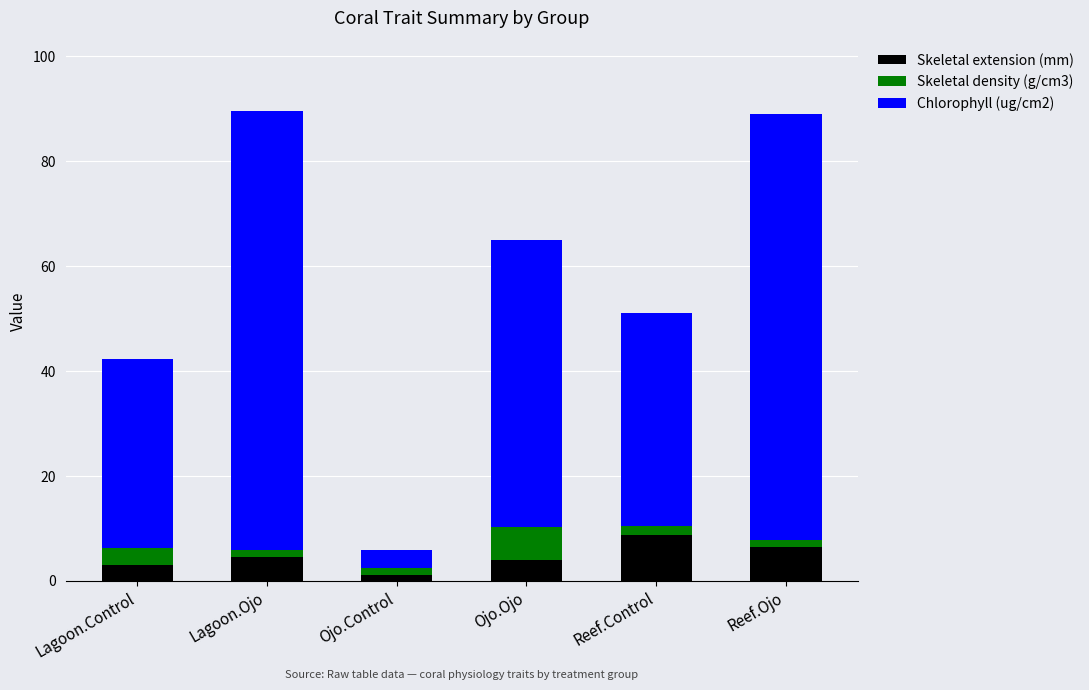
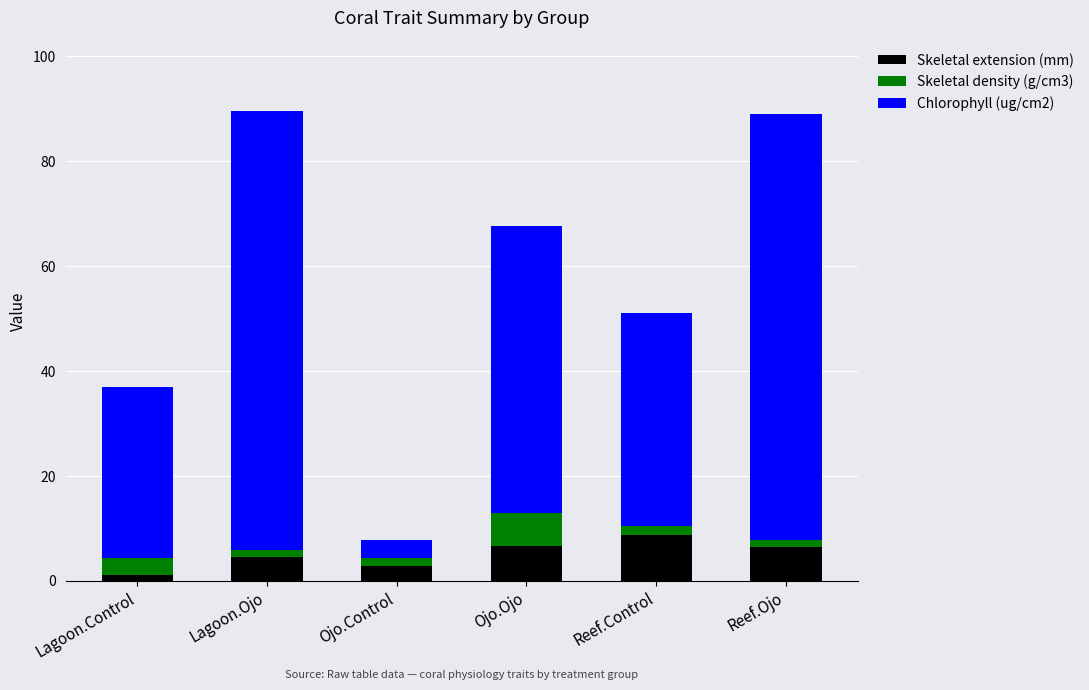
Skeletal extension (mm), Lagoon.Control: 3 -> 1
Chlorophyll (ug/cm2), Lagoon.Control: 36 -> 33
Skeletal extension (mm), Ojo.Control: 1 -> 3
Skeletal extension (mm), Ojo.Ojo: 4 -> 7
